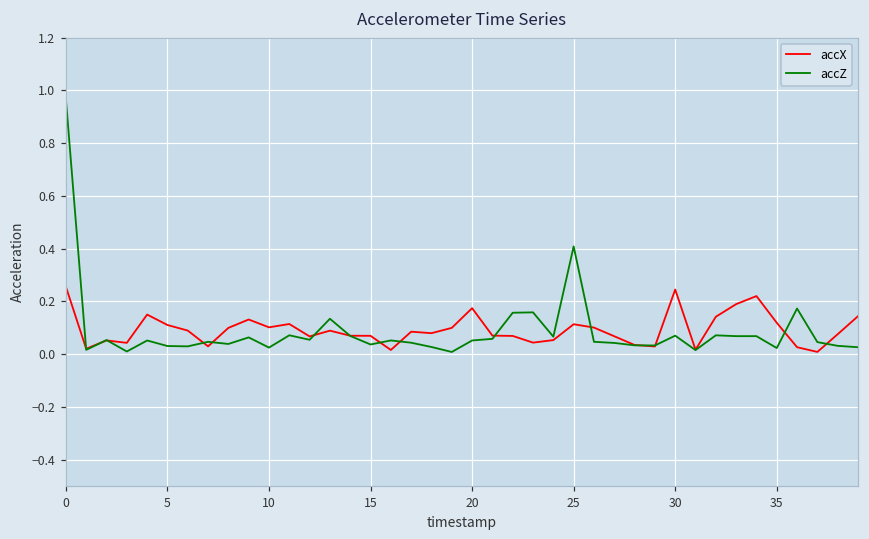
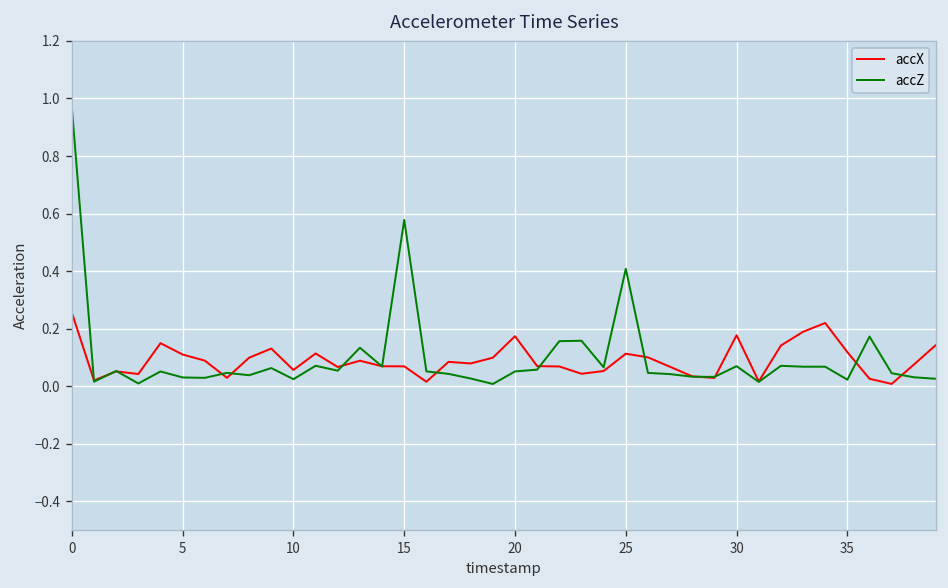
accX, 10: 0.10 -> 0.06
accZ, 15: 0.04 -> 0.58
accX, 30: 0.24 -> 0.18
